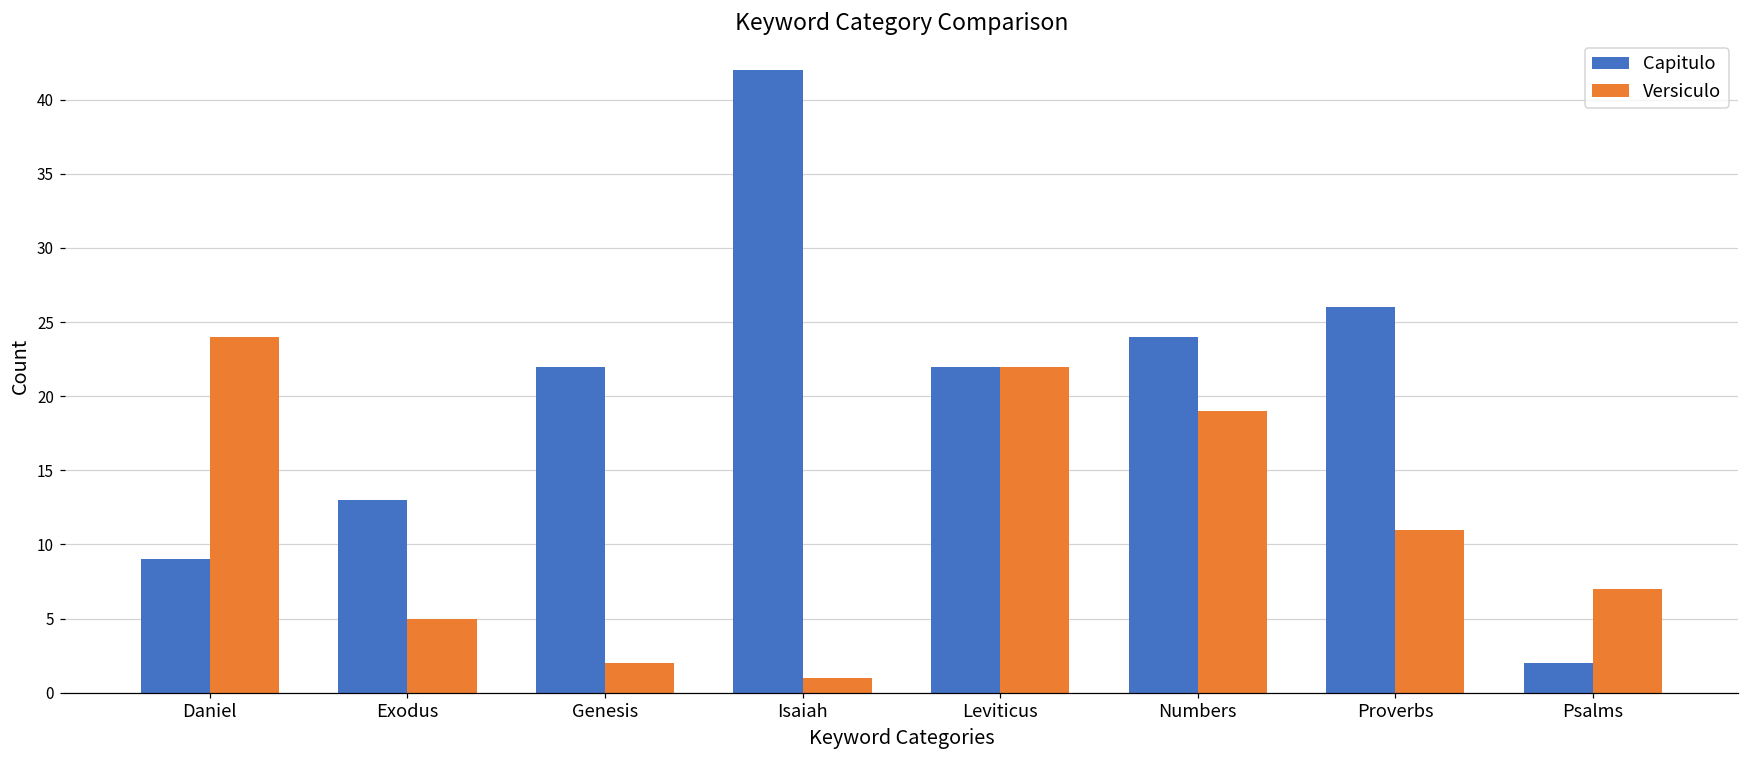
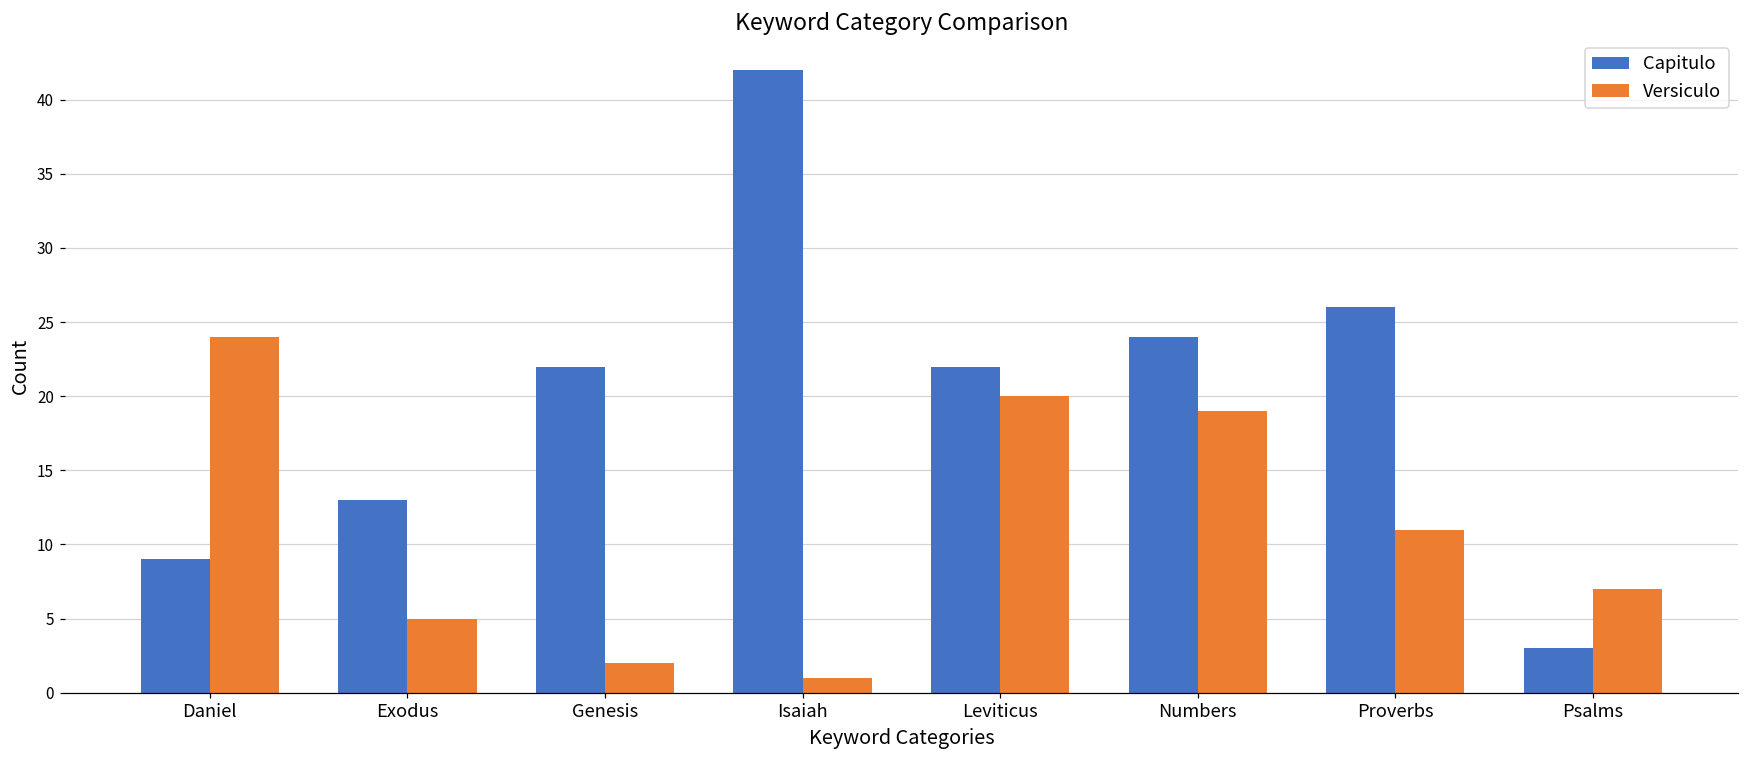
Versiculo, Leviticus: 22 -> 20
Capitulo, Psalms: 2 -> 3
